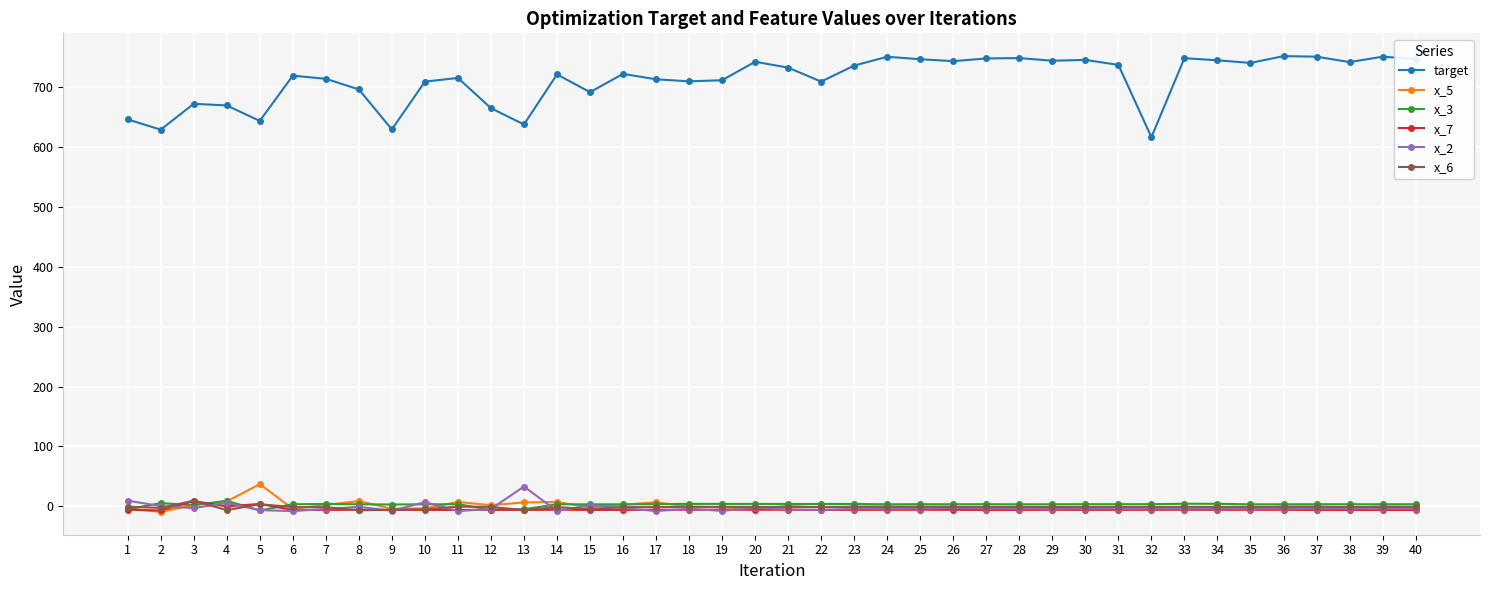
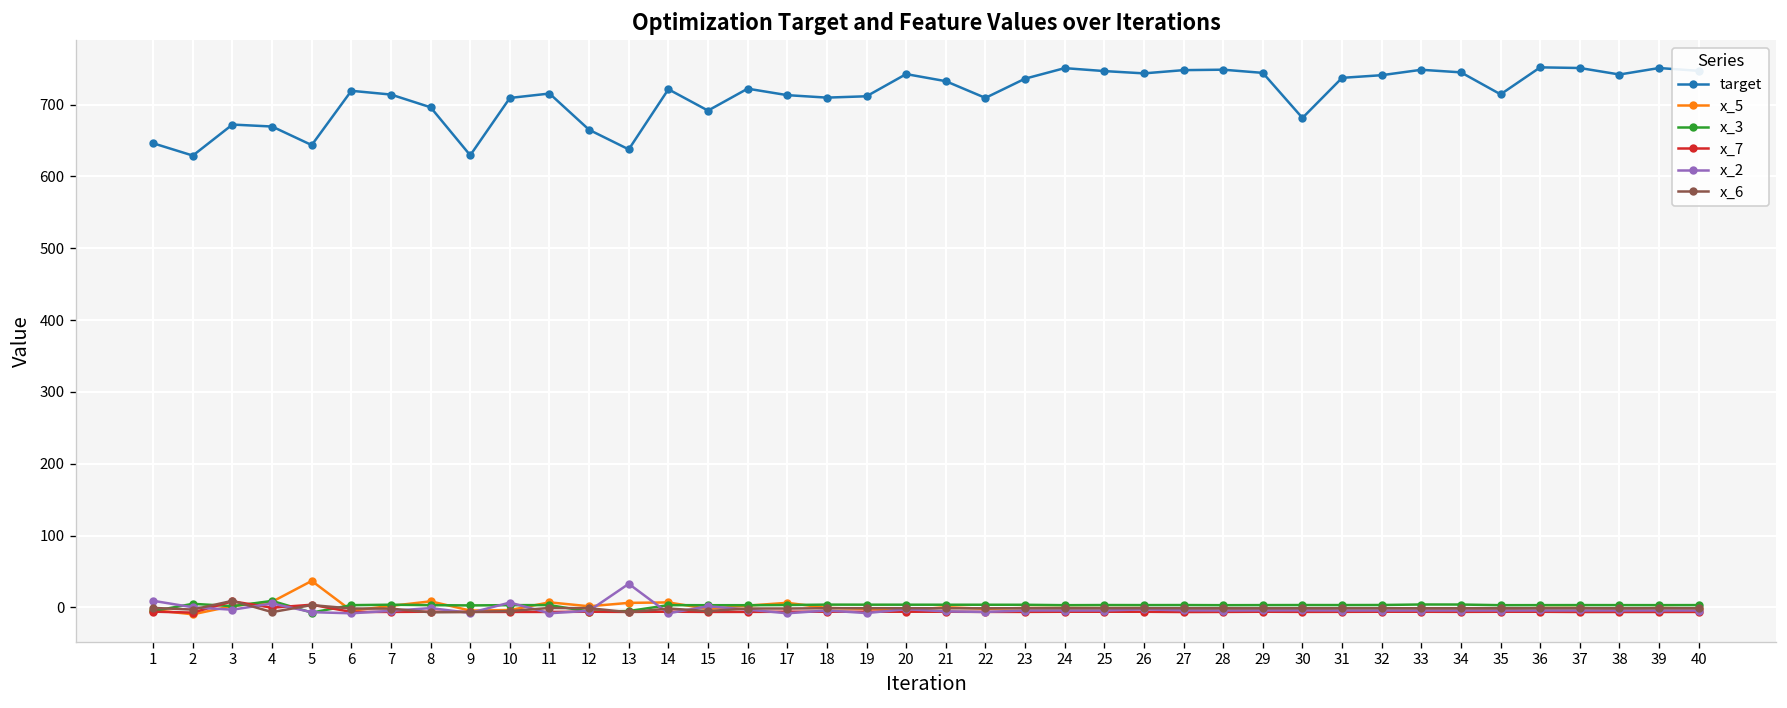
target, 30: 750 -> 680
target, 32: 620 -> 740
target, 35: 740 -> 710
